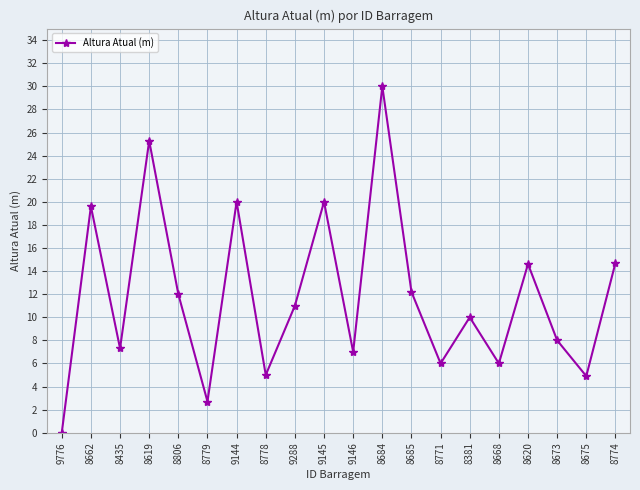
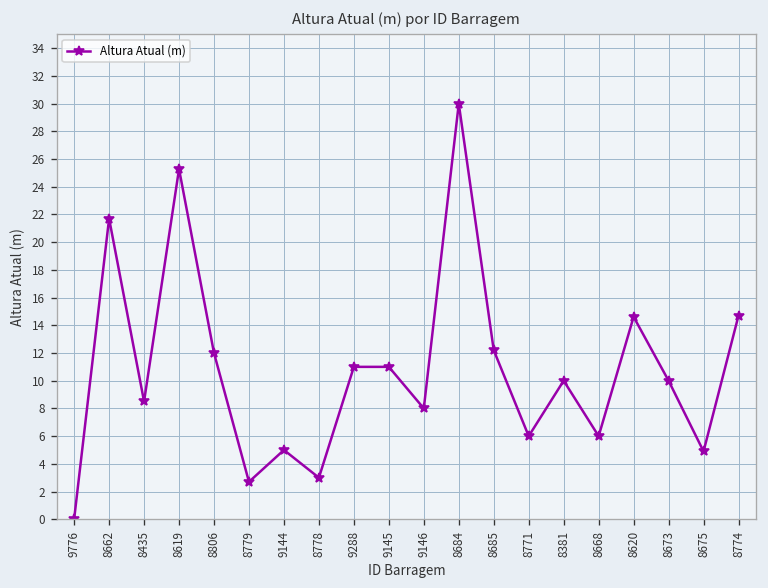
8662: 19.6 -> 21.7
8435: 7.3 -> 8.5
9144: 20 -> 5
8778: 5 -> 3
9145: 20 -> 11
9146: 7 -> 8
8673: 8 -> 10
